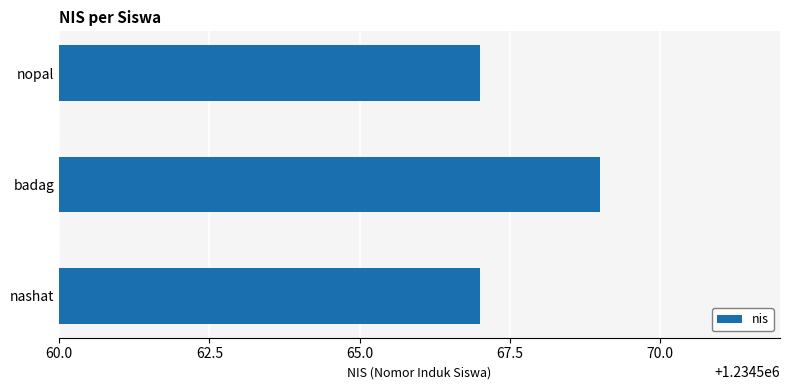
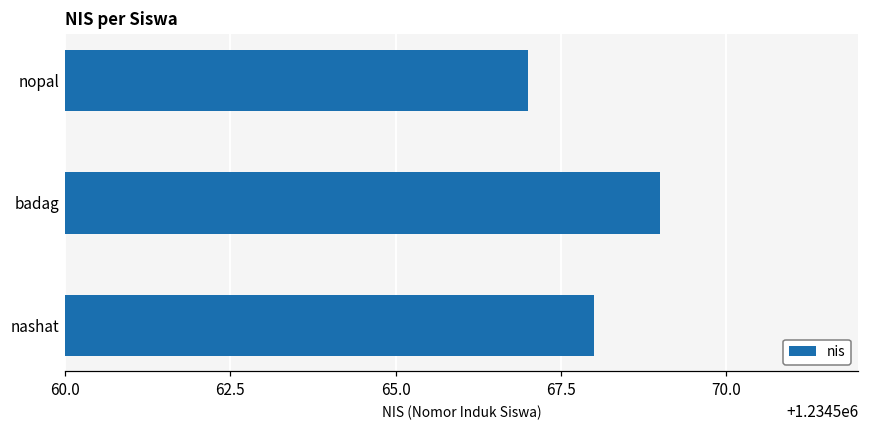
nashat: 1234567 -> 1234568
